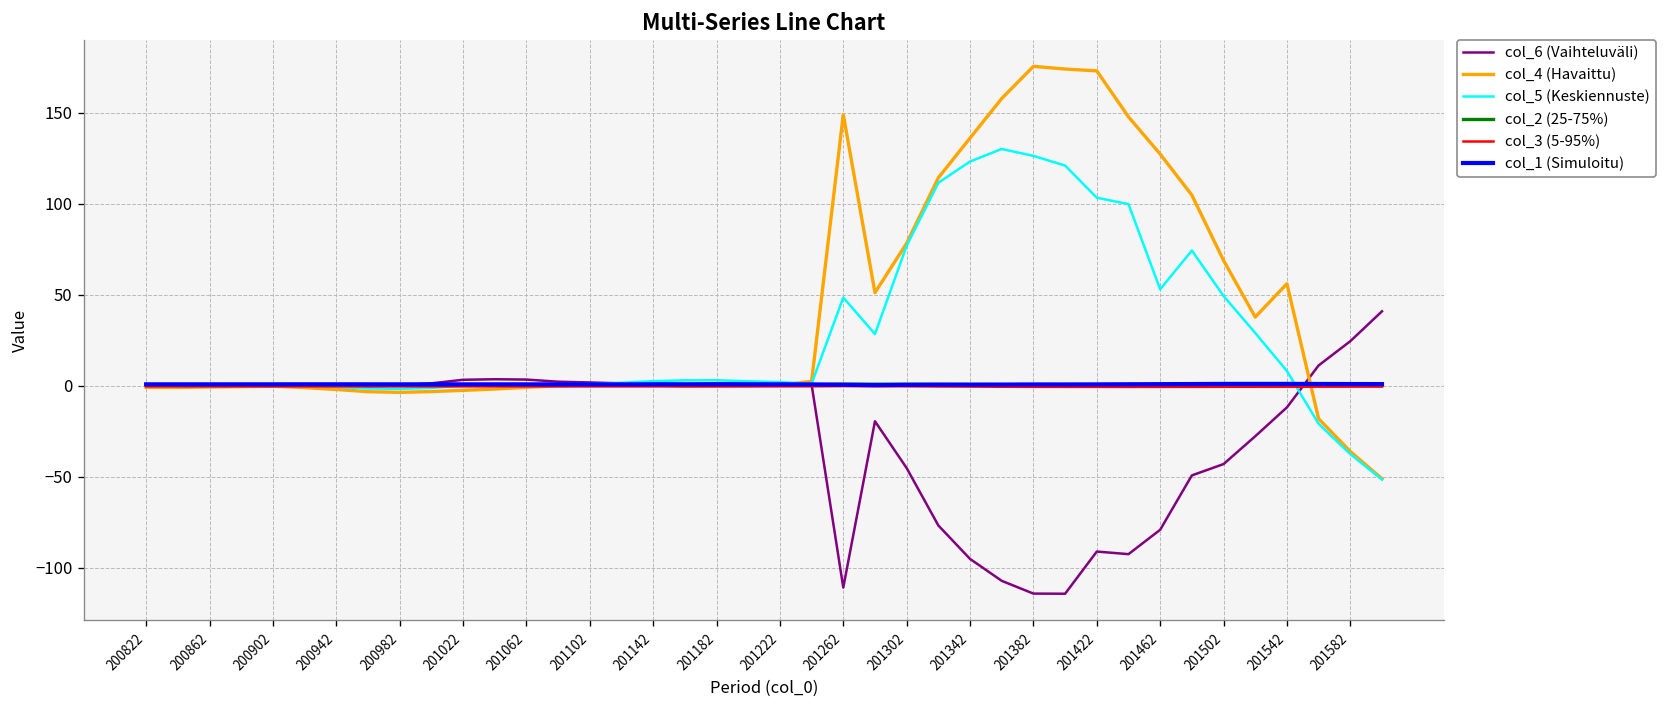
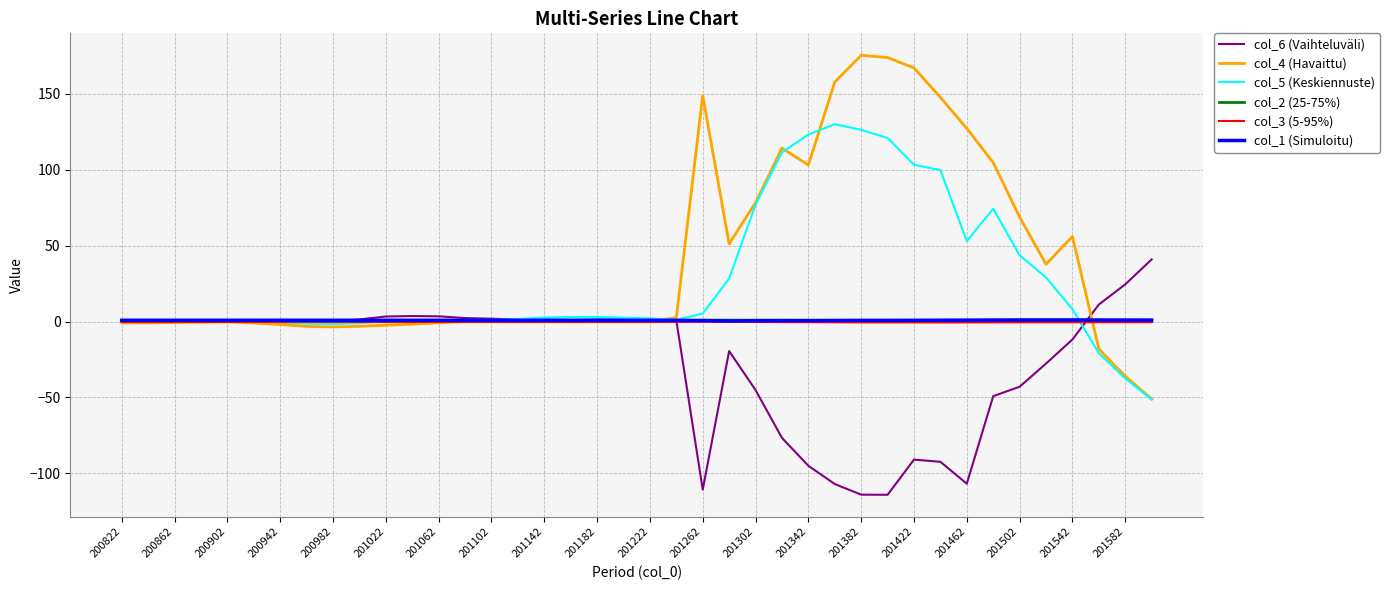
col_5 (Keskiennuste), 201262: 48 -> 5
col_4 (Havaittu), 201342: 136 -> 103
col_4 (Havaittu), 201422: 173 -> 167
col_6 (Vaihteluväli), 201462: -79 -> -107
col_5 (Keskiennuste), 201502: 49 -> 44
